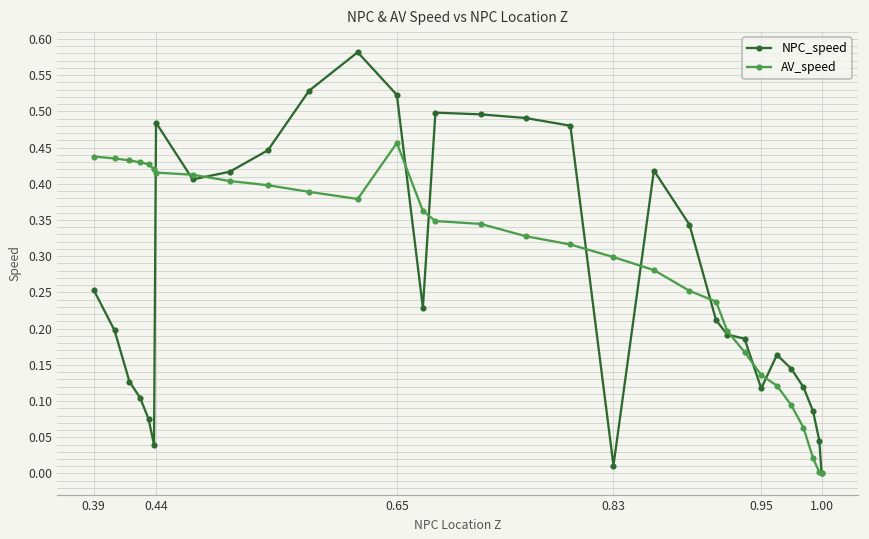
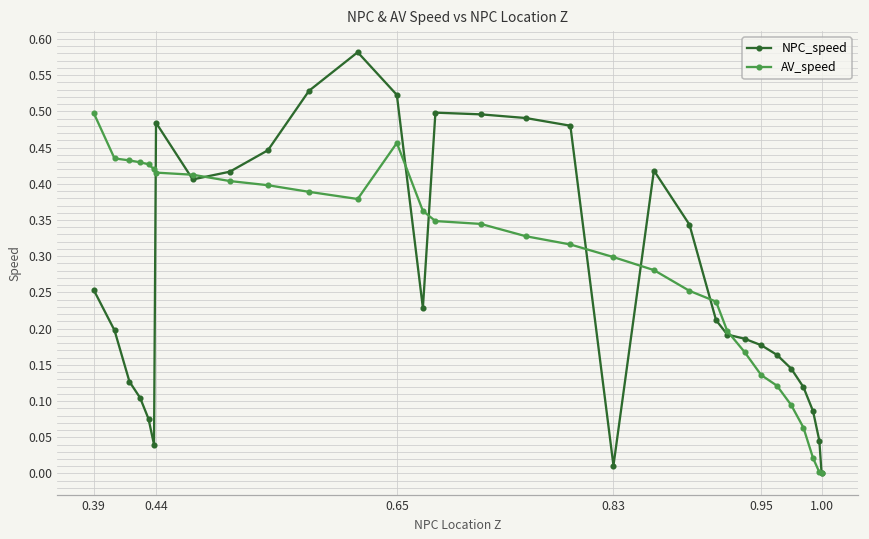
AV_speed, 0.39: 0.44 -> 0.50
NPC_speed, 0.95: 0.12 -> 0.18
